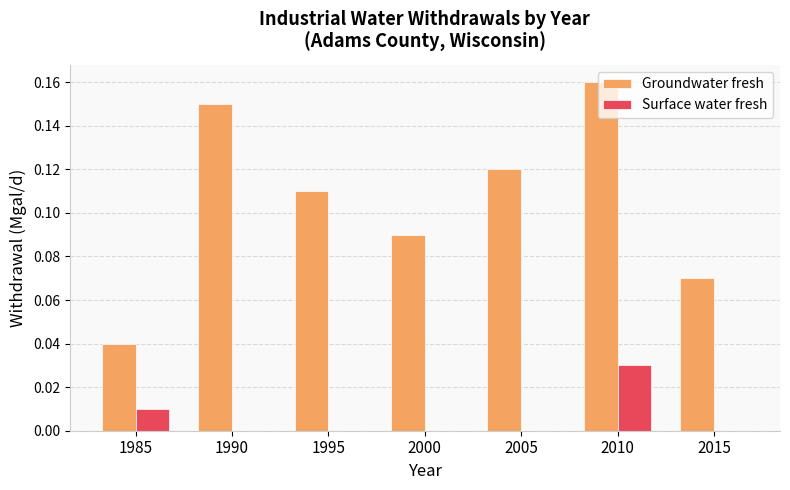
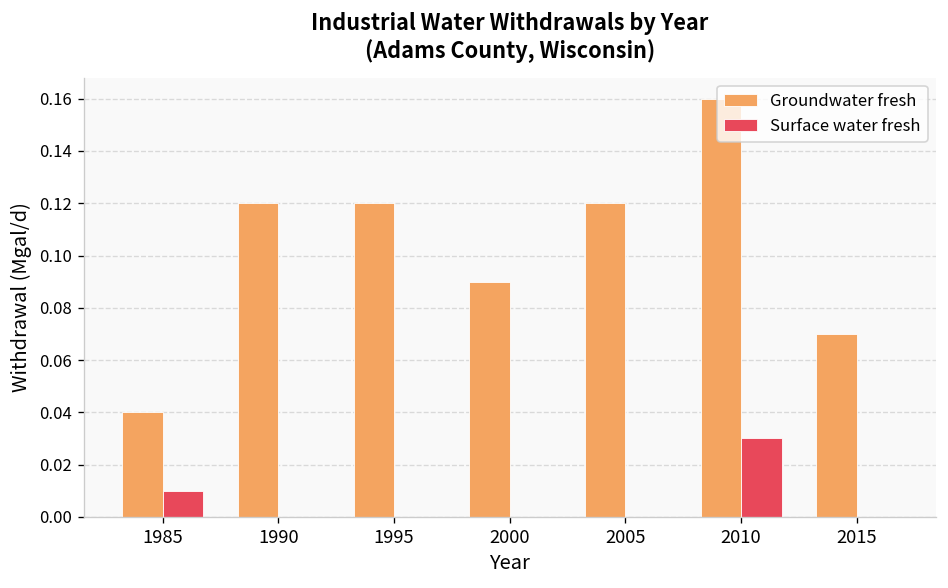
Groundwater fresh, 1990: 0.15 -> 0.12
Groundwater fresh, 1995: 0.11 -> 0.12
